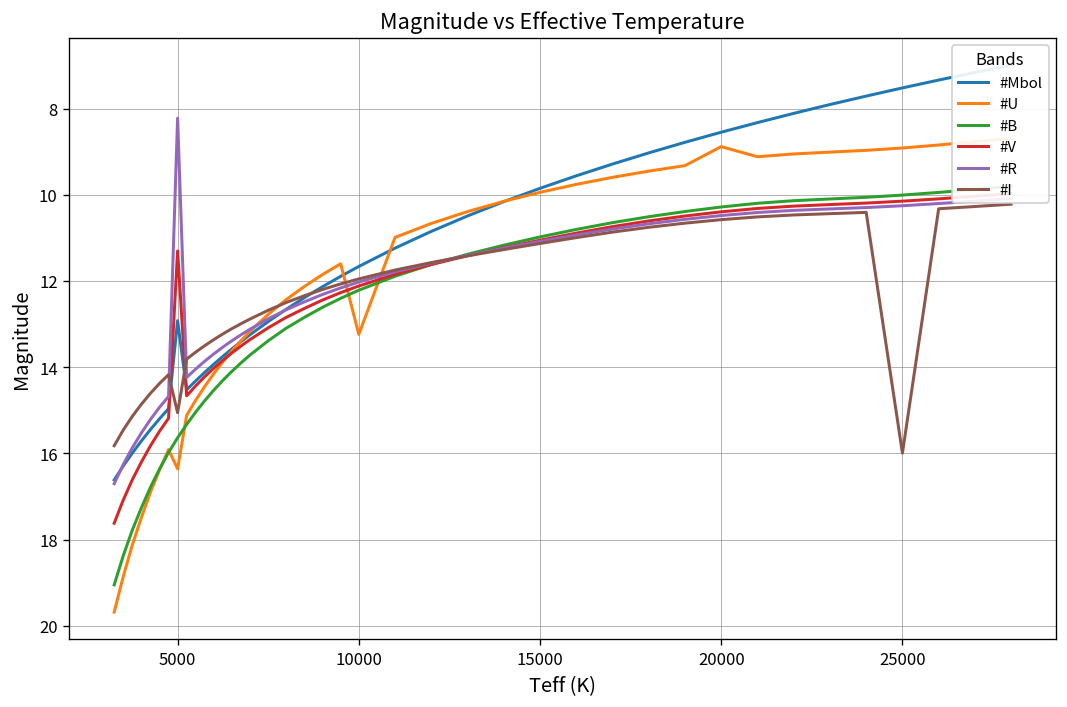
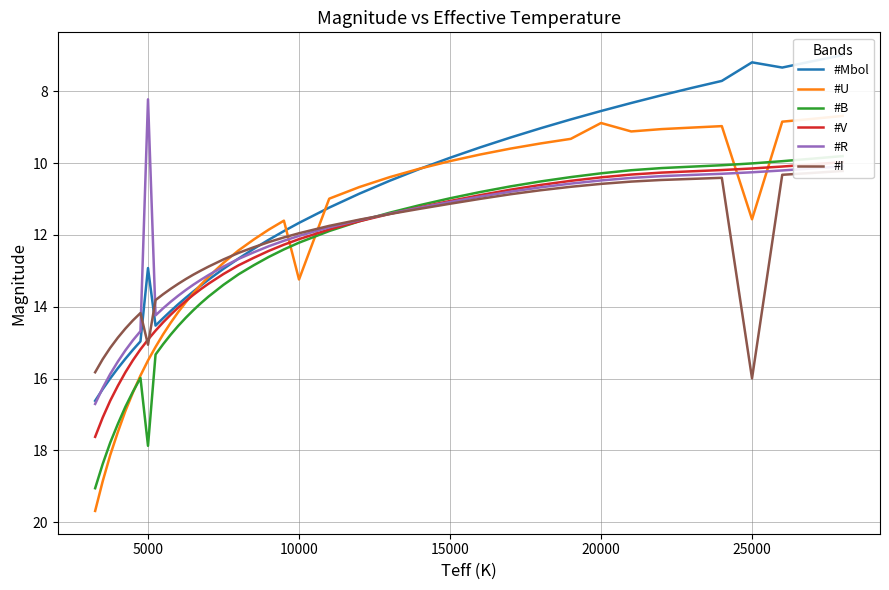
#U, 5000: 16.4 -> 15.5
#B, 5000: 15.6 -> 17.9
#V, 5000: 11.3 -> 14.9
#Mbol, 25000: 7.5 -> 7.2
#U, 25000: 8.9 -> 11.6
